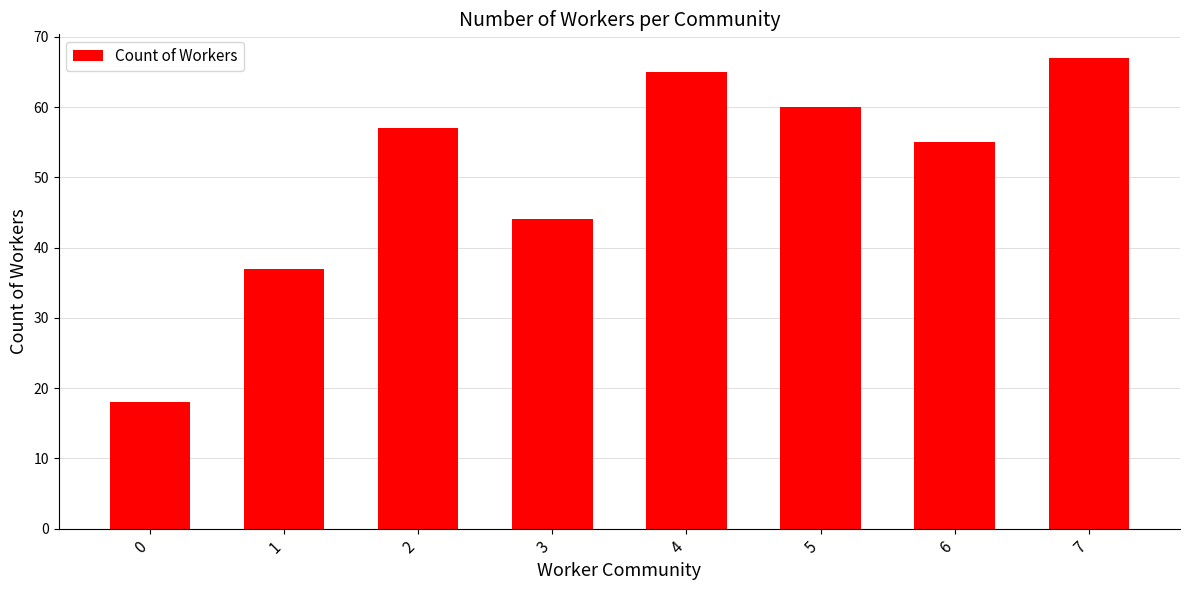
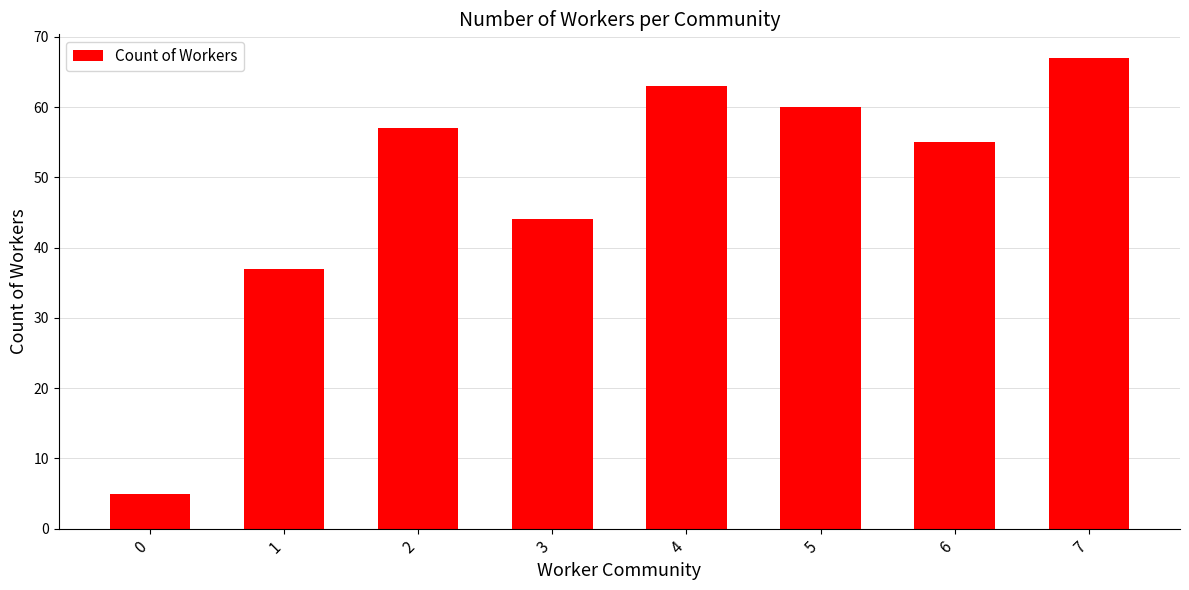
0: 18 -> 5
4: 65 -> 63
